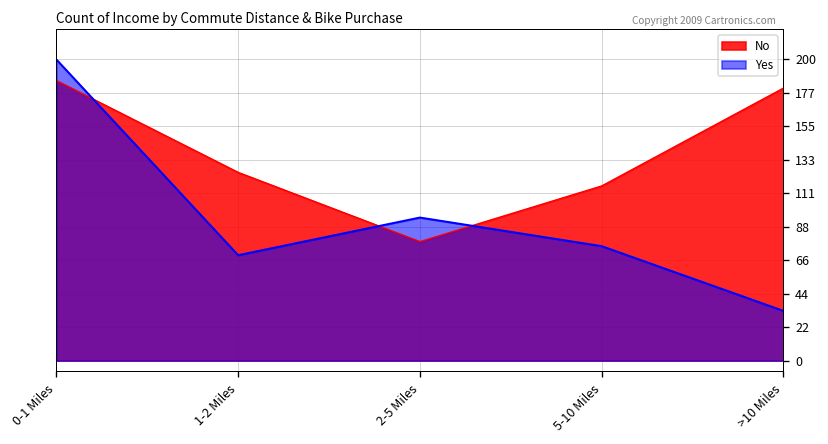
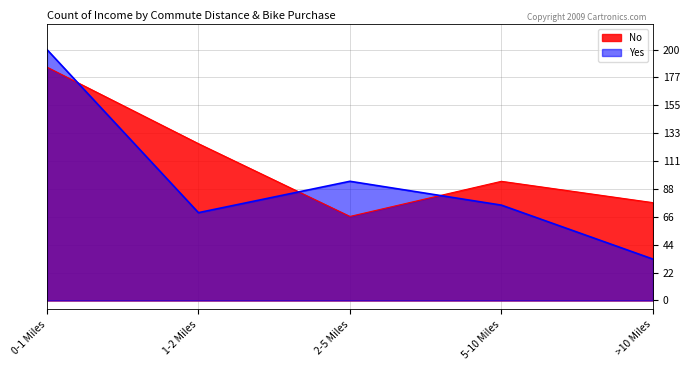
No, 2-5 Miles: 79 -> 67
No, 5-10 Miles: 116 -> 95
No, >10 Miles: 181 -> 78
